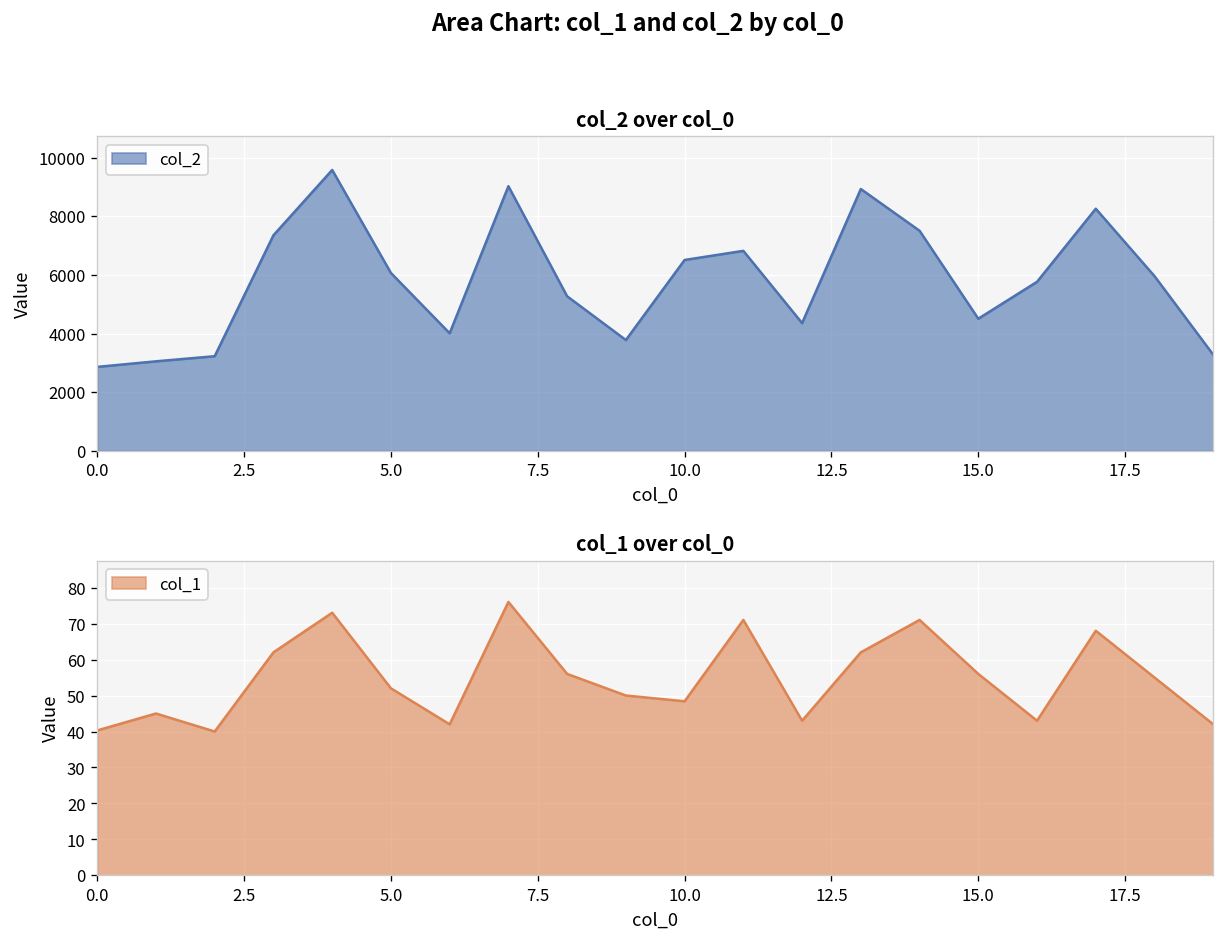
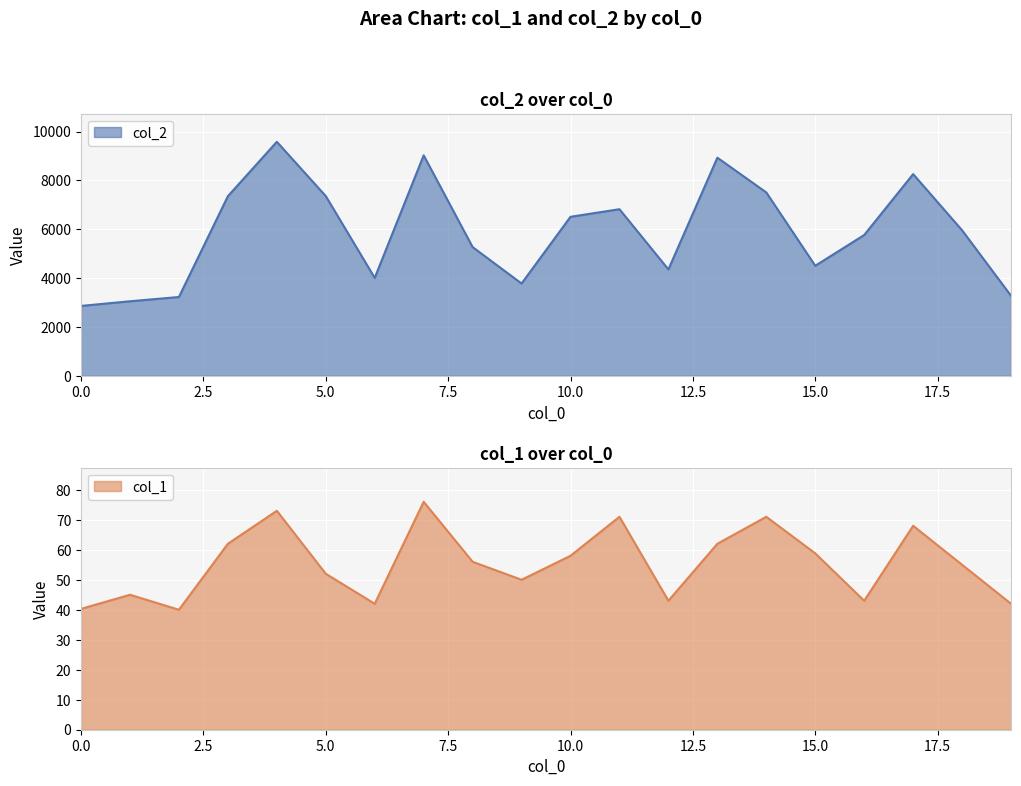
col_2 over col_0, 5.0: 6100 -> 7400
col_1 over col_0, 10.0: 48 -> 58
col_1 over col_0, 15.0: 56 -> 59
